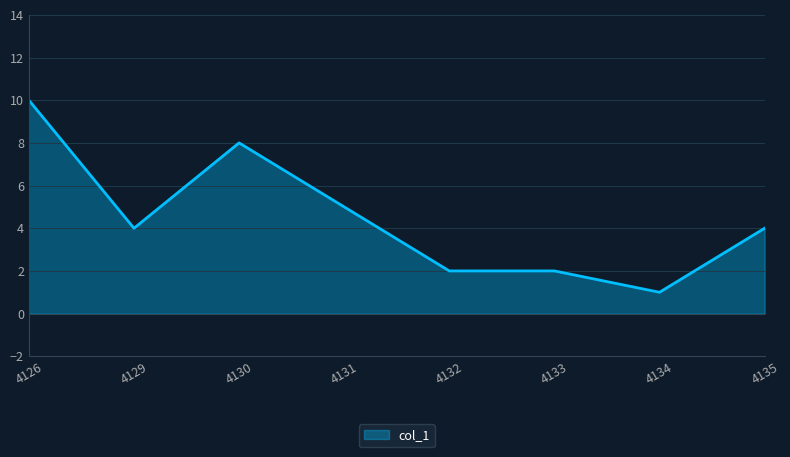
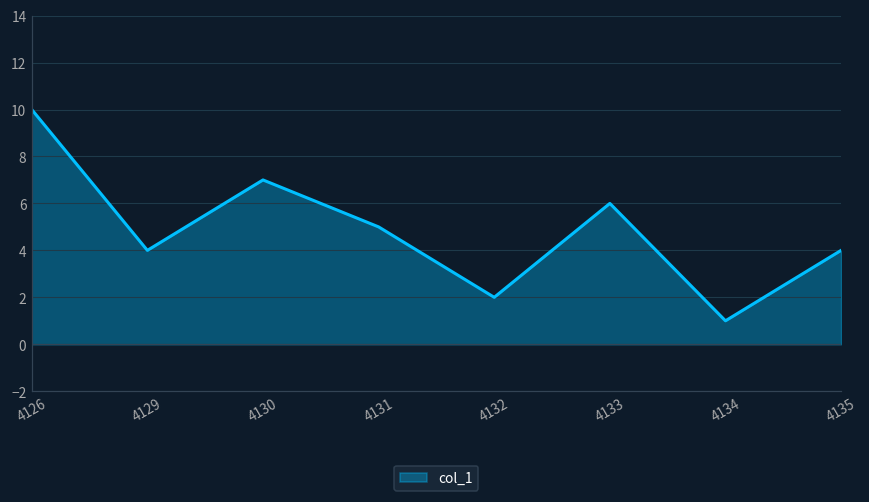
4130: 8 -> 7
4133: 2 -> 6
